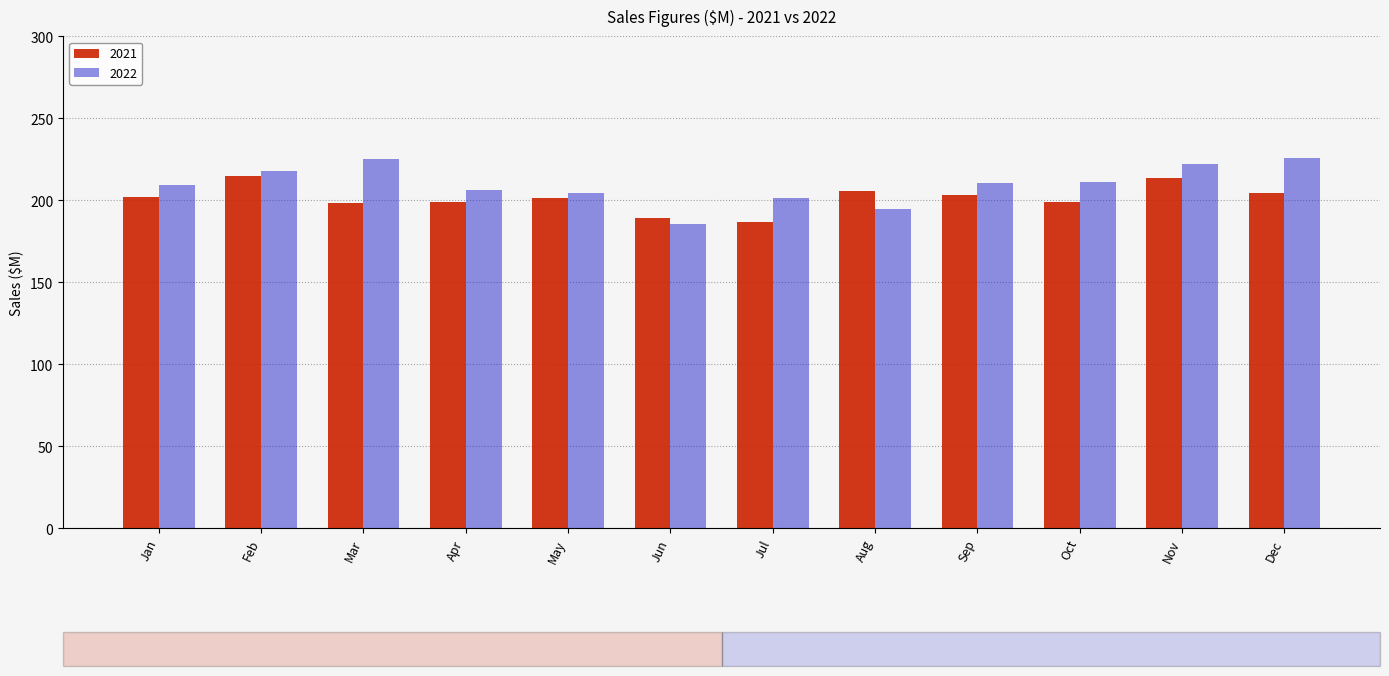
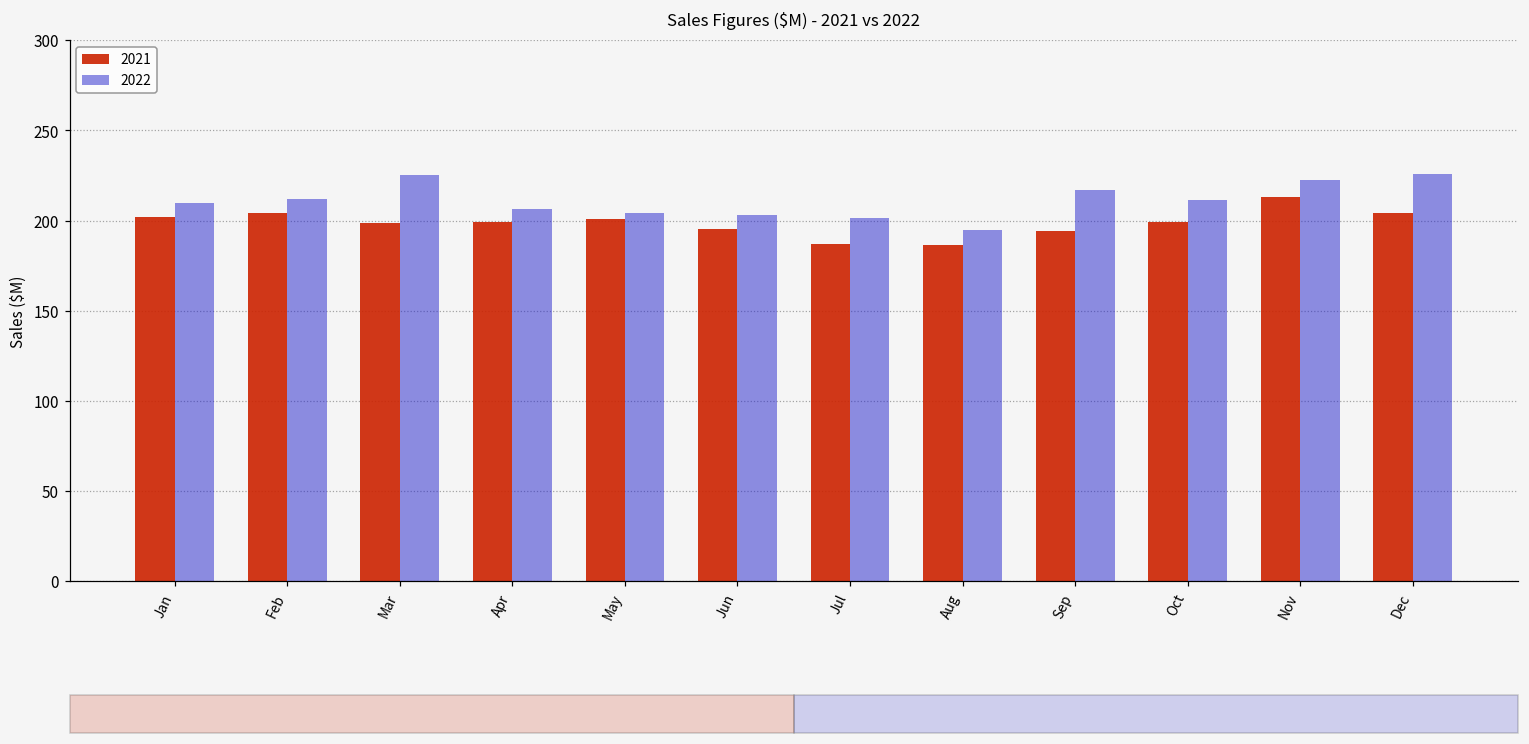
2021, Feb: 215 -> 204
2022, Feb: 218 -> 212
2021, Jun: 189 -> 195
2022, Jun: 185 -> 203
2021, Aug: 206 -> 186
2021, Sep: 203 -> 194
2022, Sep: 211 -> 217
